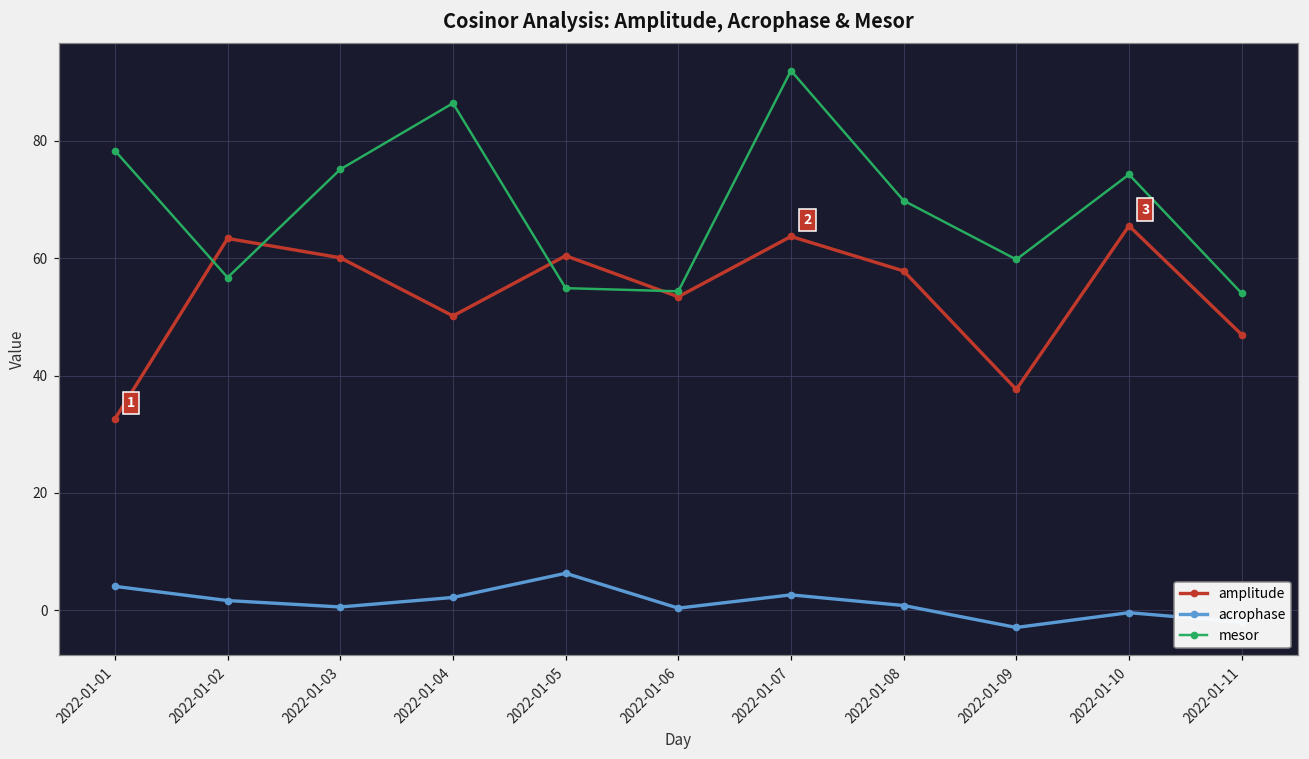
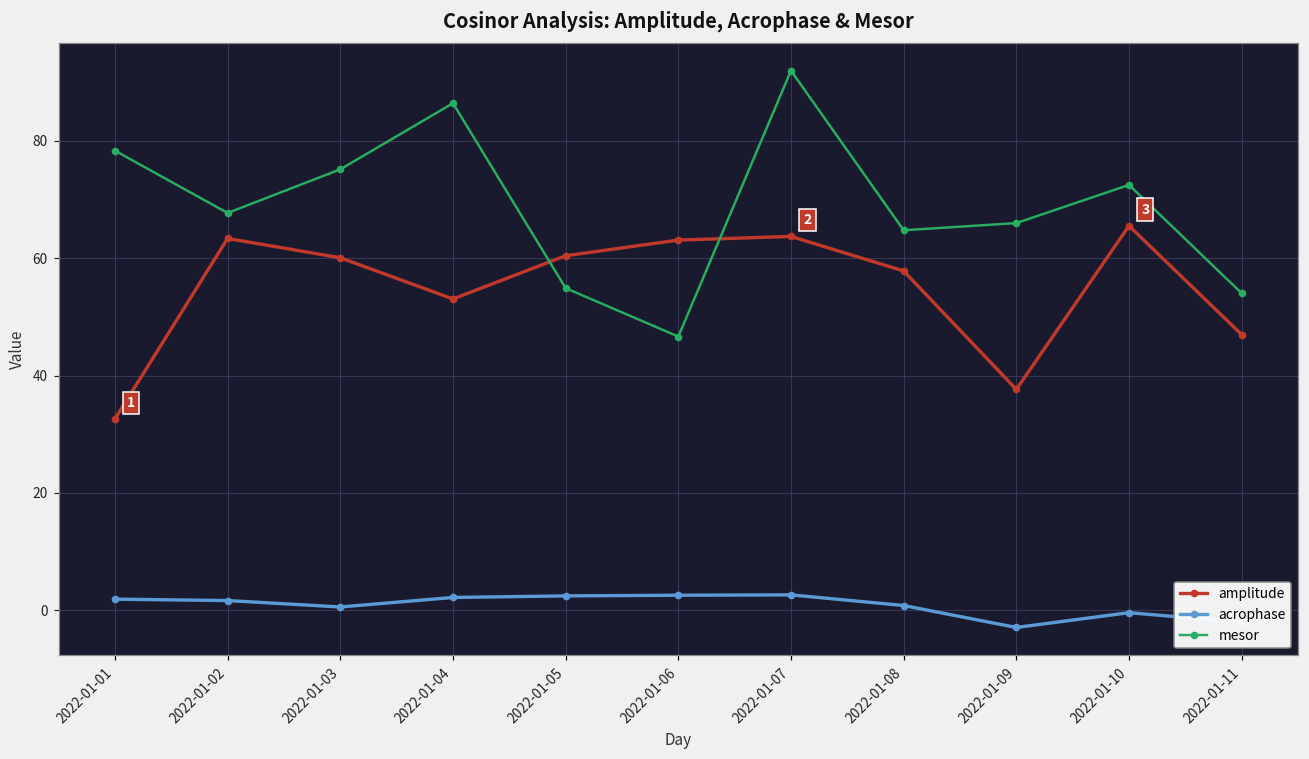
acrophase, 2022-01-01: 4 -> 2
mesor, 2022-01-02: 57 -> 68
amplitude, 2022-01-04: 50 -> 53
acrophase, 2022-01-05: 6 -> 2
amplitude, 2022-01-06: 53 -> 63
acrophase, 2022-01-06: 0 -> 3
mesor, 2022-01-06: 54 -> 47
mesor, 2022-01-08: 70 -> 65
mesor, 2022-01-09: 60 -> 66
mesor, 2022-01-10: 74 -> 72
